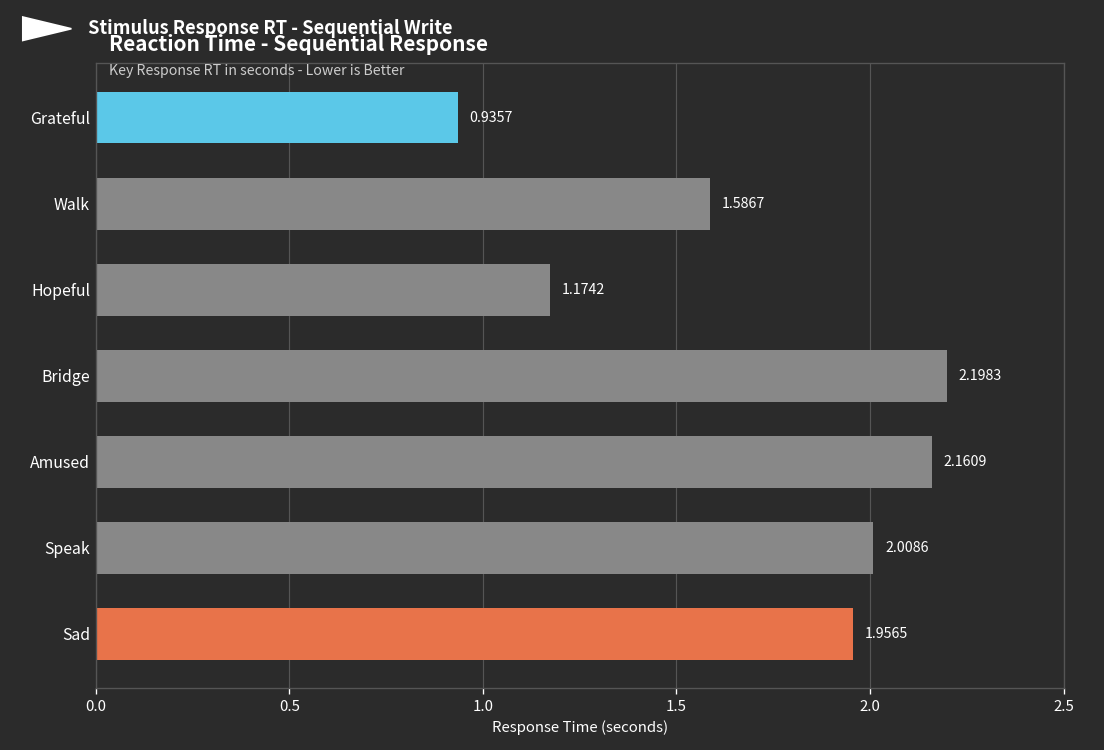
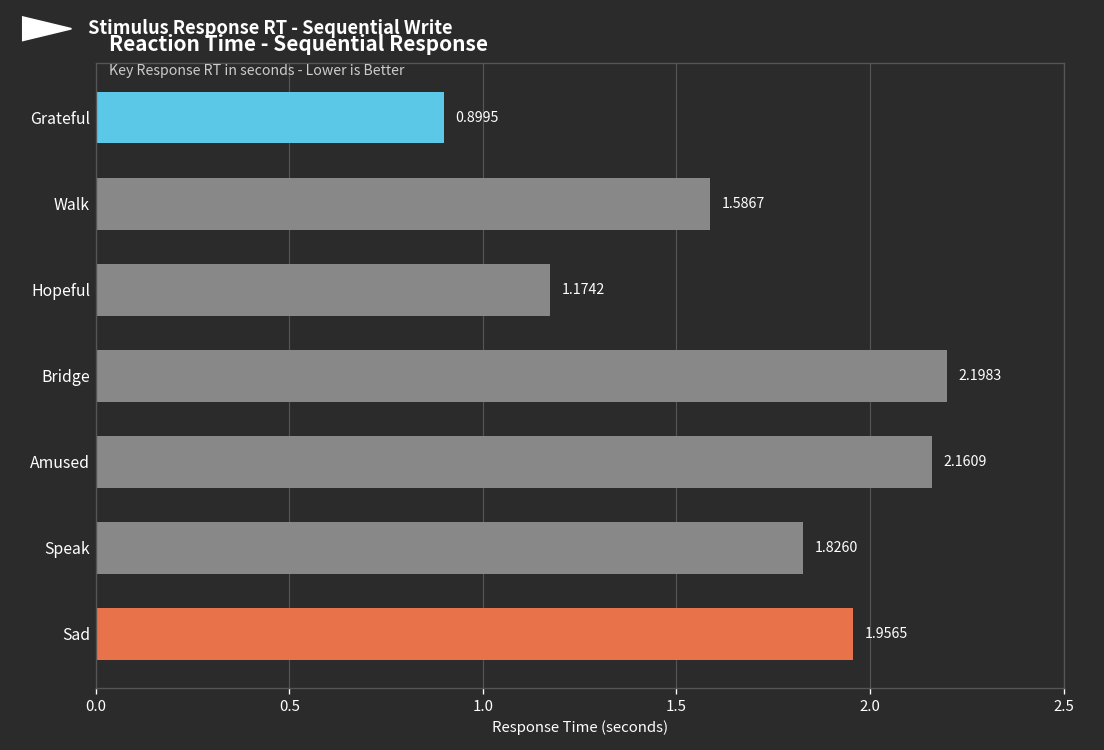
Grateful: 0.9357 -> 0.8995
Speak: 2.0086 -> 1.8260
